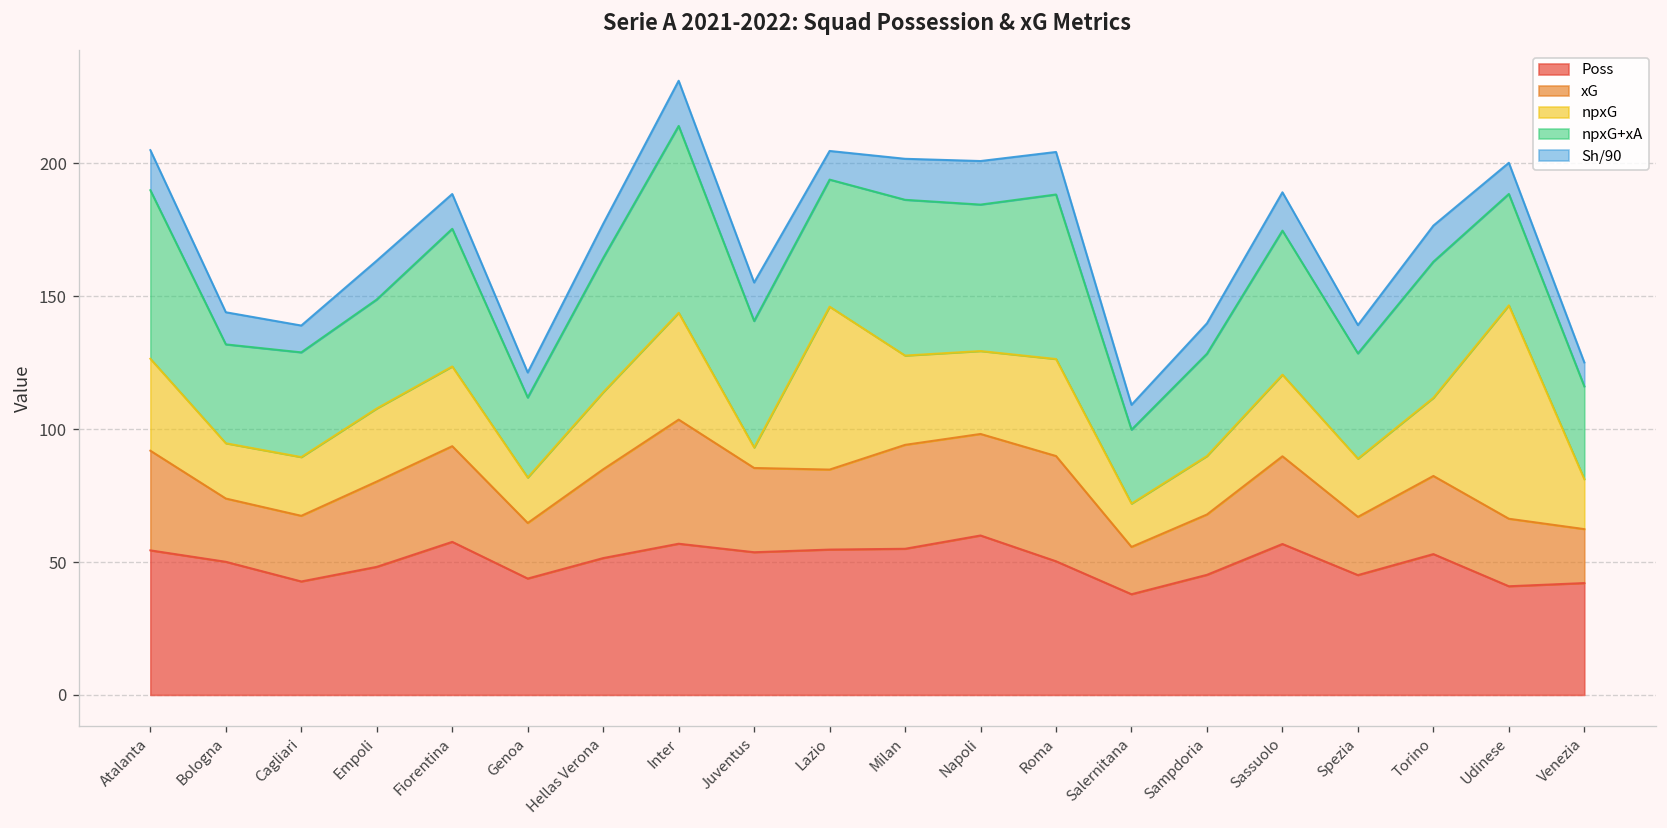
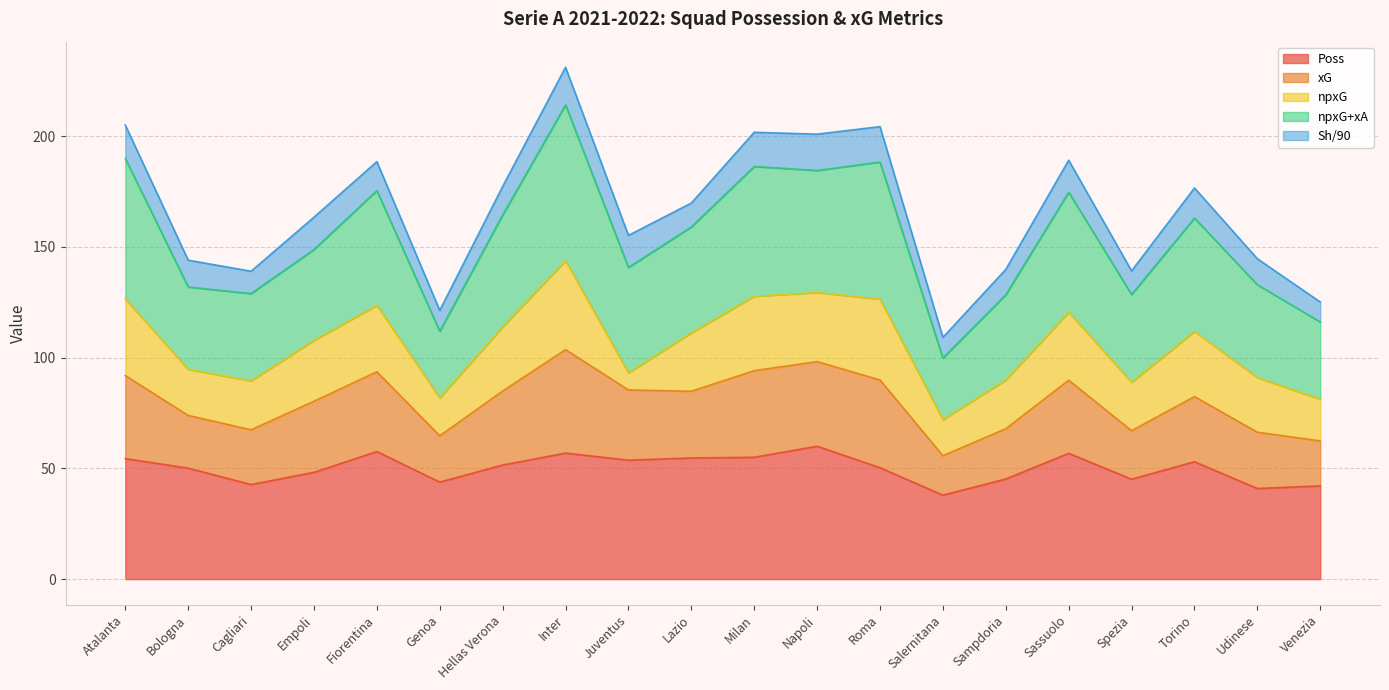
npxG, Lazio: 61 -> 26
npxG, Udinese: 80 -> 25
